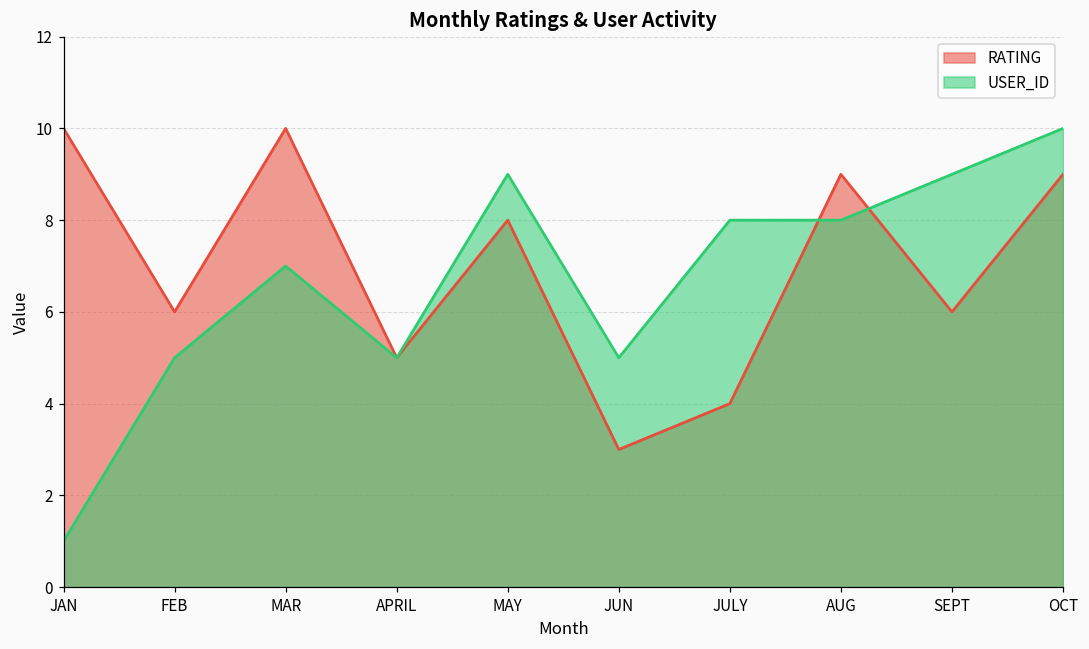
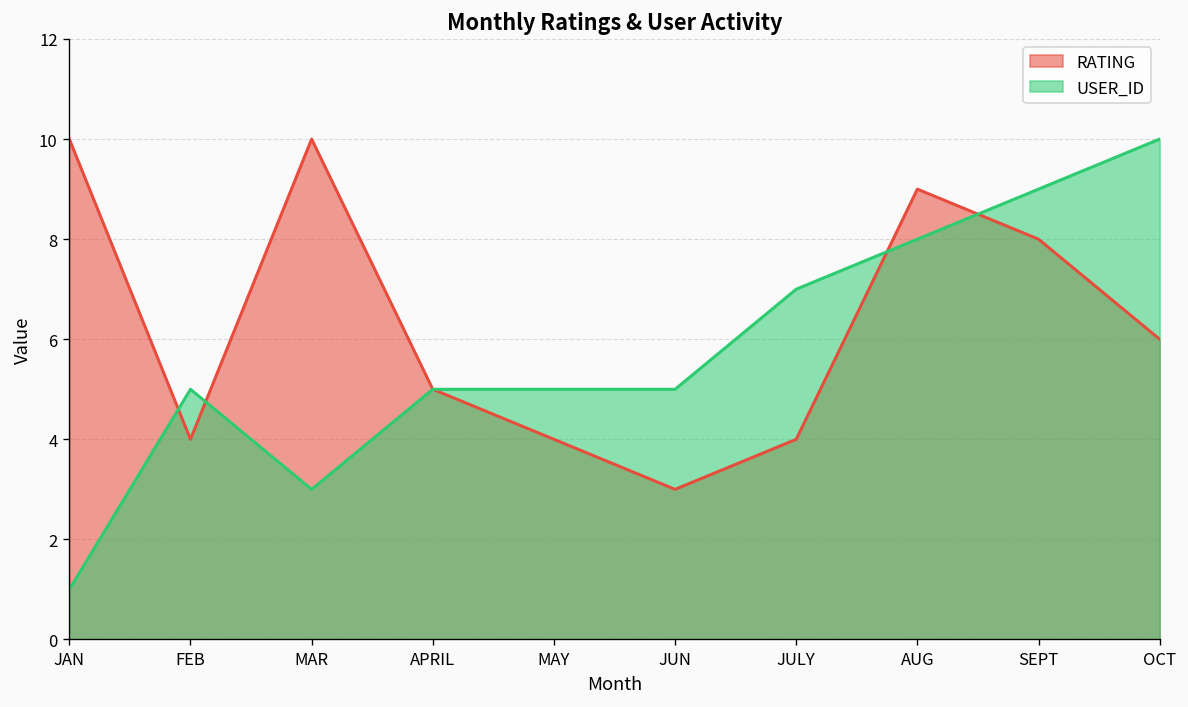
RATING, FEB: 6 -> 4
USER_ID, MAR: 7 -> 3
RATING, MAY: 8 -> 4
USER_ID, MAY: 9 -> 5
USER_ID, JULY: 8 -> 7
RATING, SEPT: 6 -> 8
RATING, OCT: 9 -> 6
